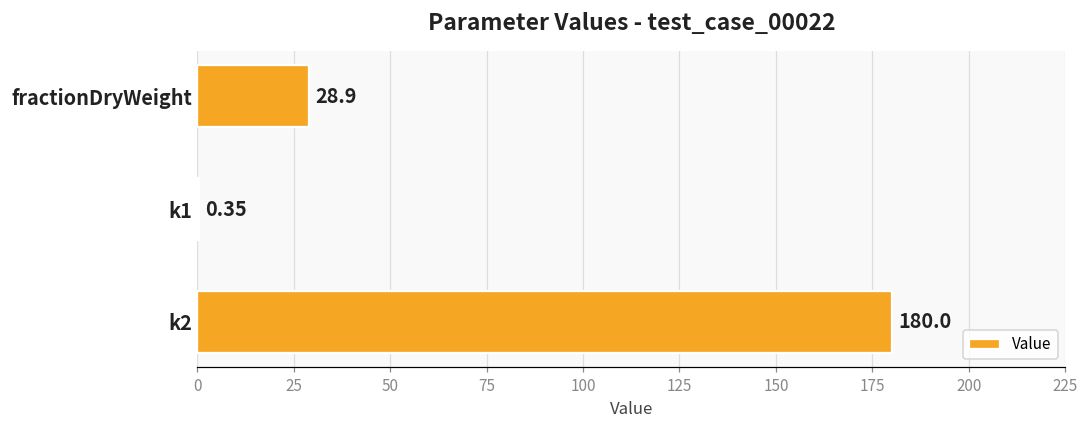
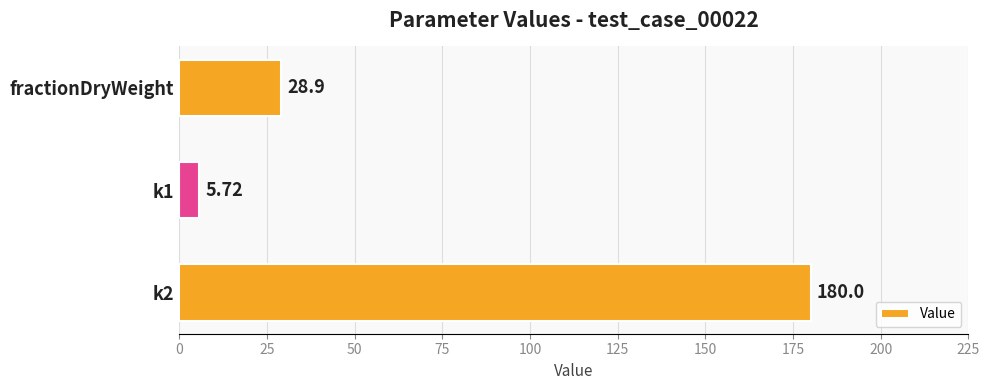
k1: 0.35 -> 5.72
